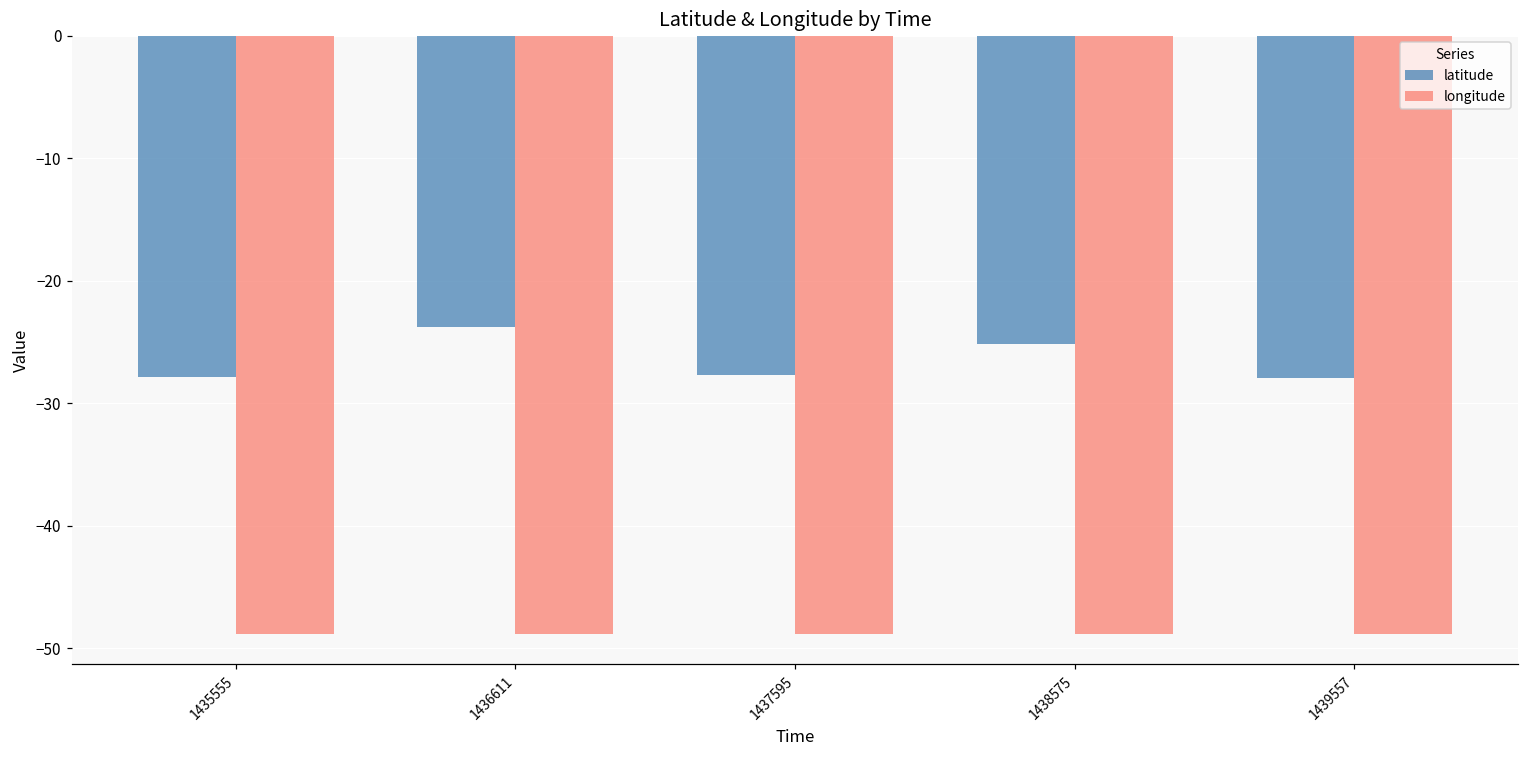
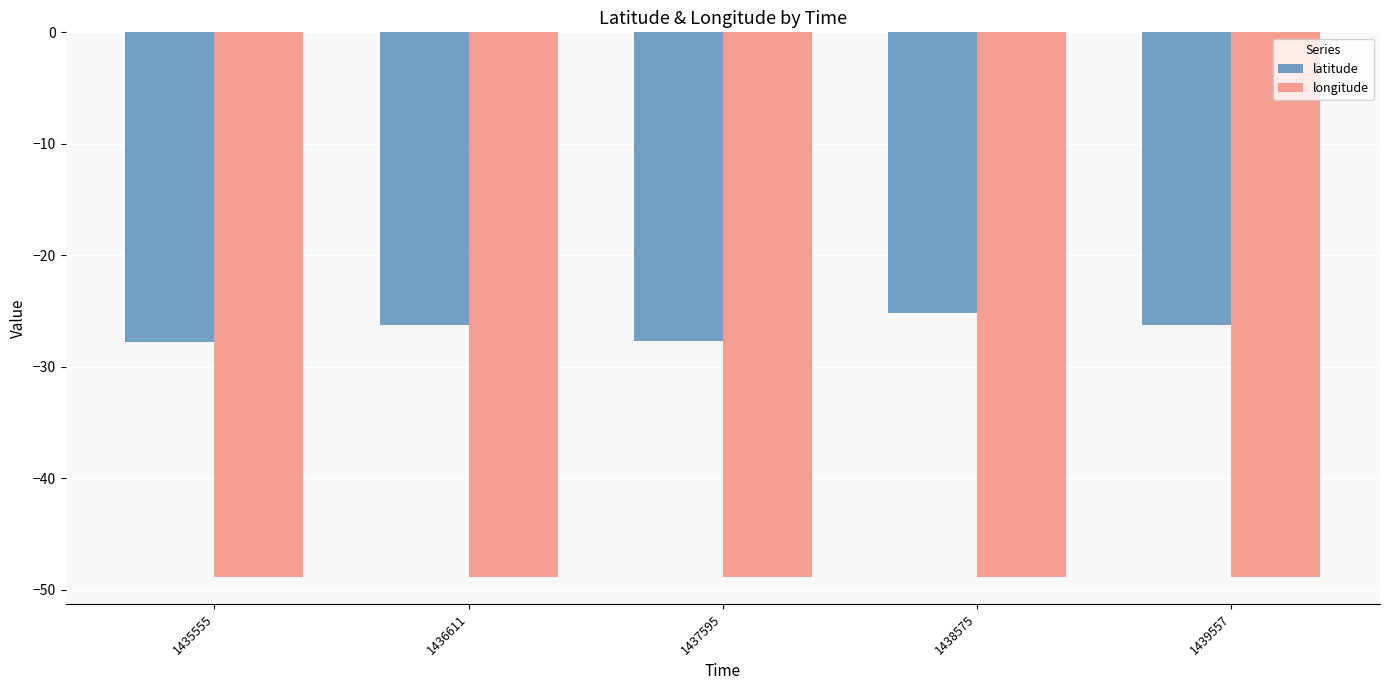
latitude, 1436611: -23.8 -> -26.3
latitude, 1439557: -27.9 -> -26.3
